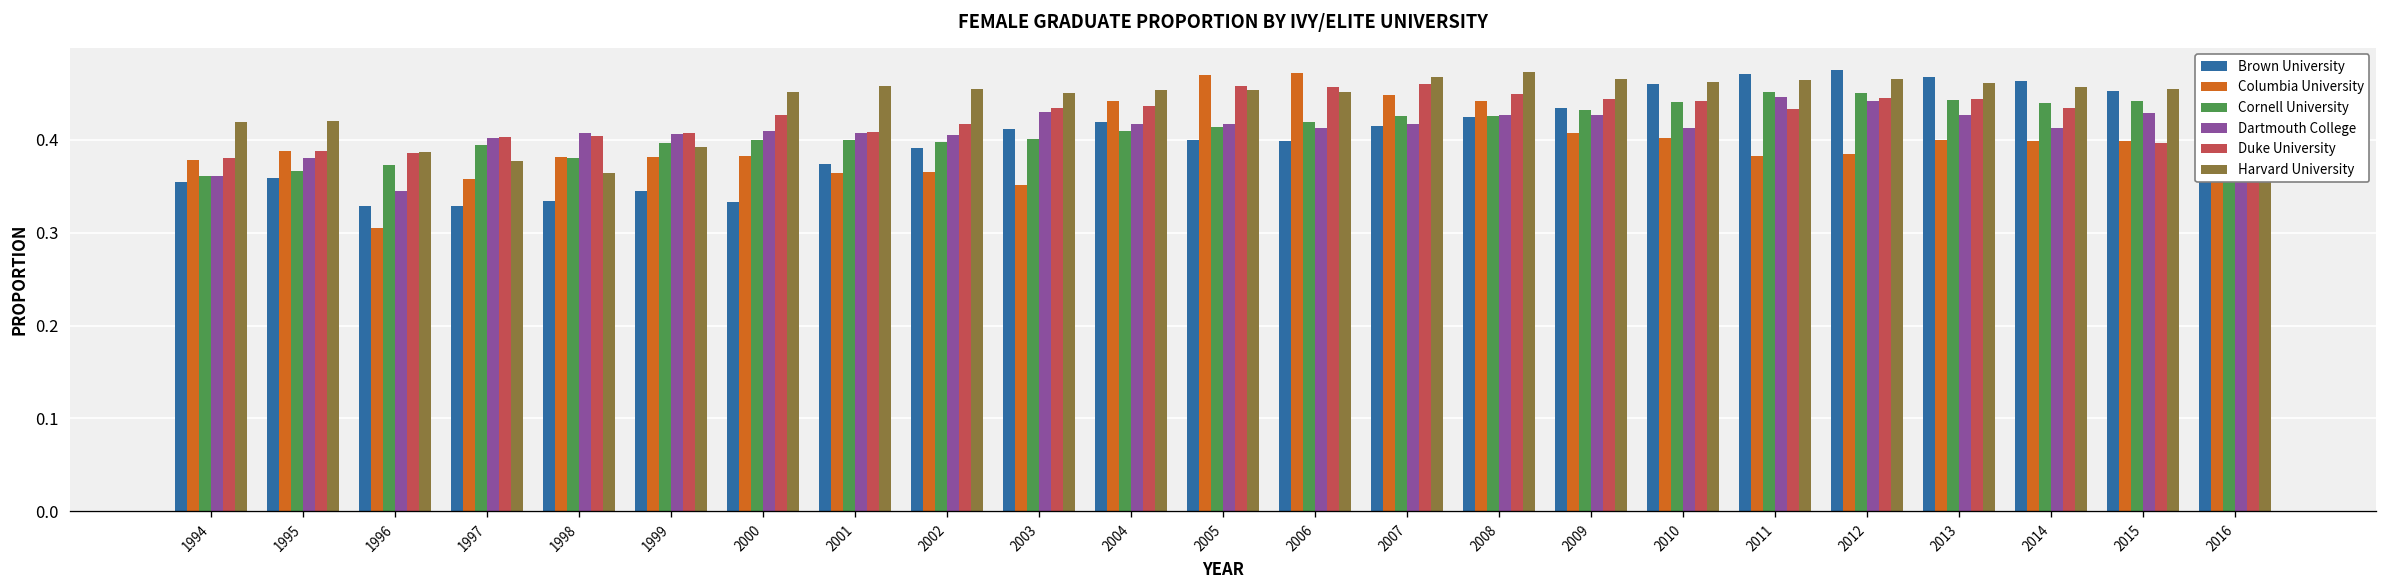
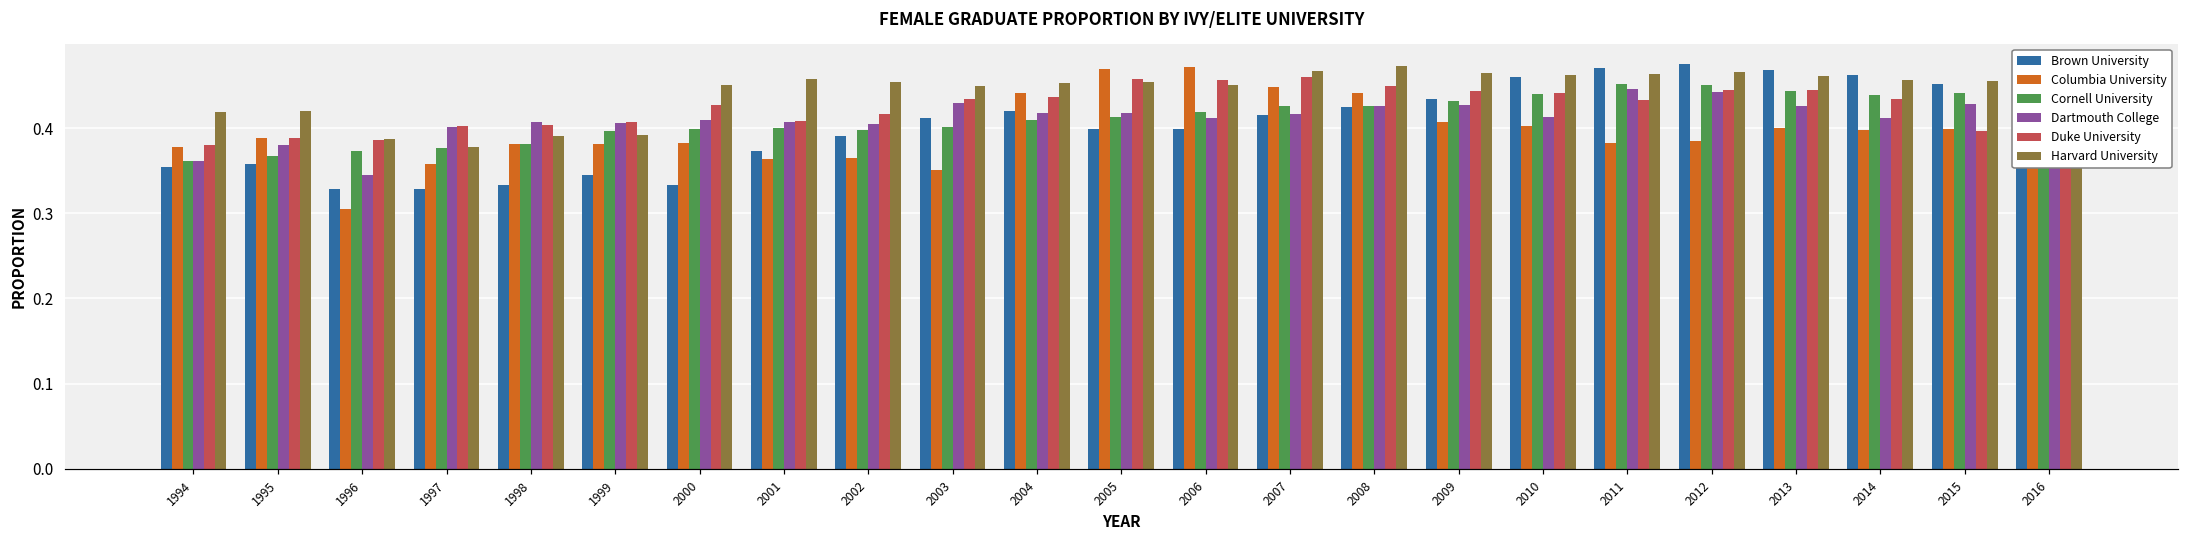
Cornell University, 1997: 0.39 -> 0.38
Harvard University, 1998: 0.36 -> 0.39
